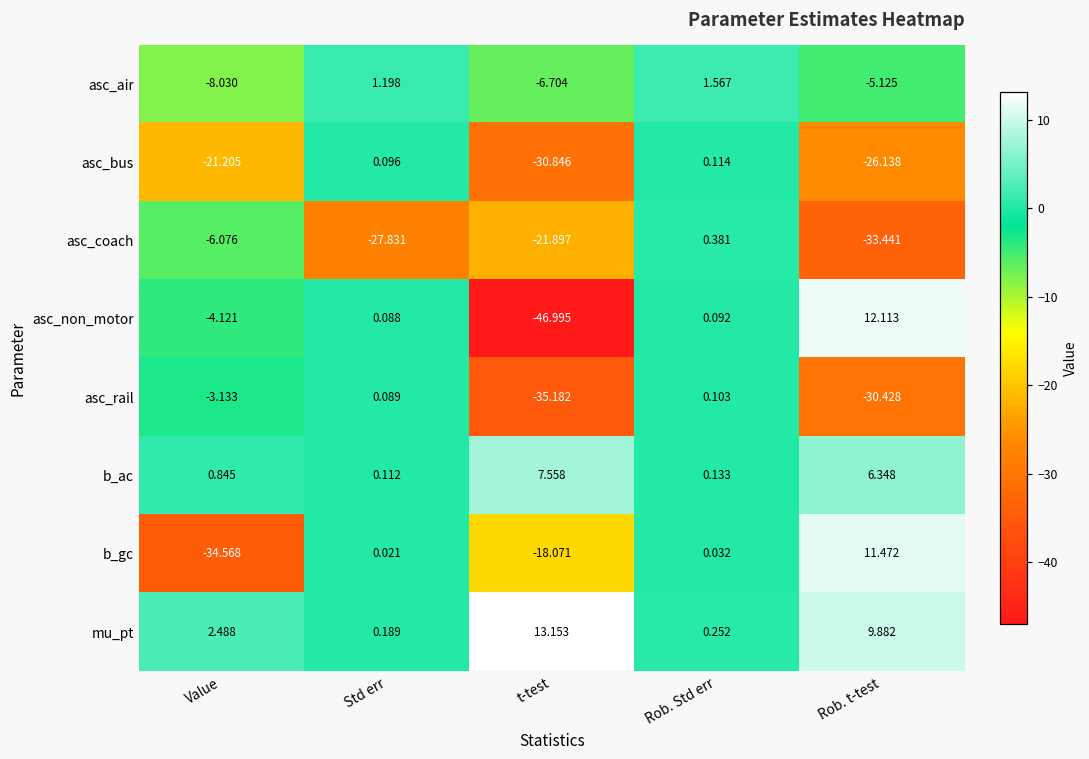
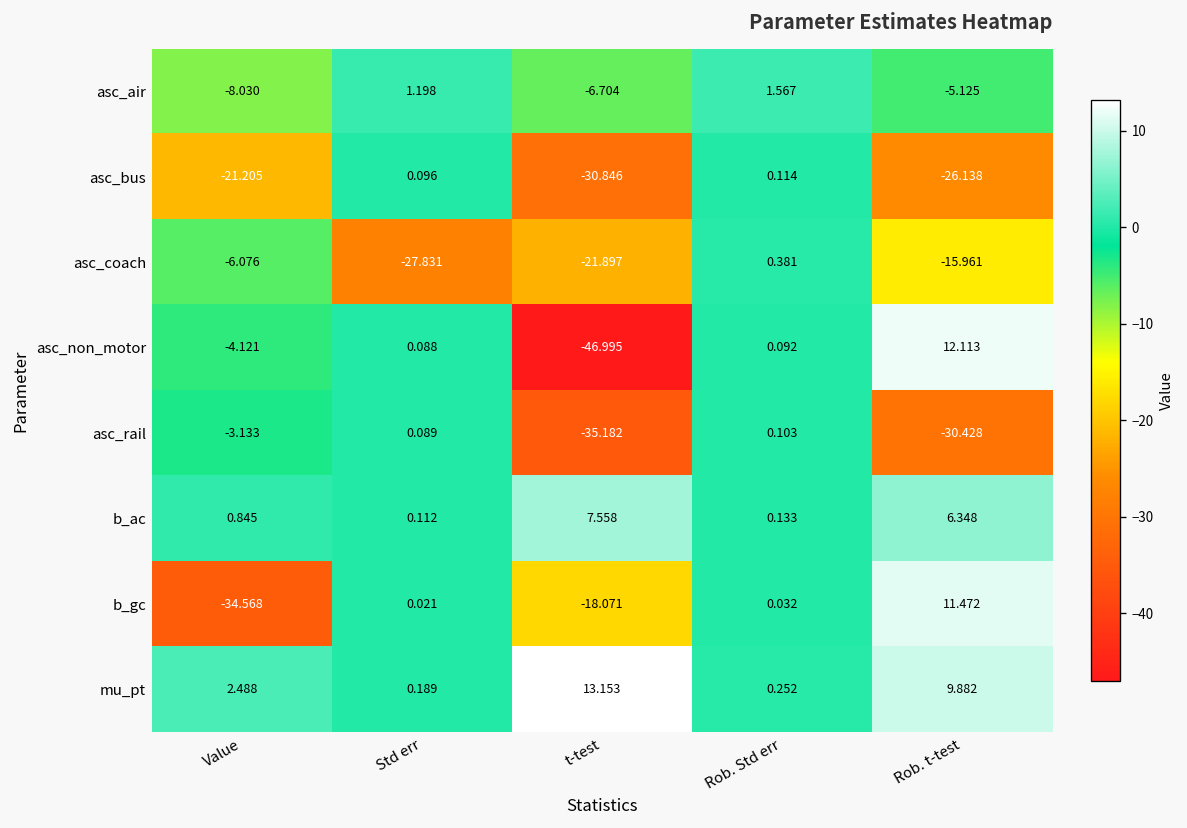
asc_coach, Rob. t-test: -33.441 -> -15.961
